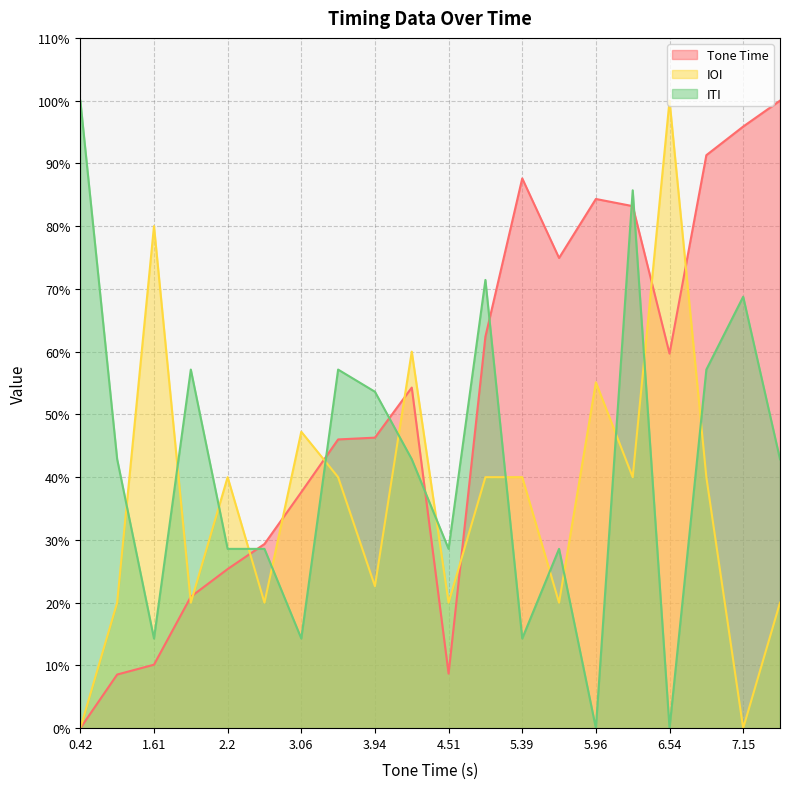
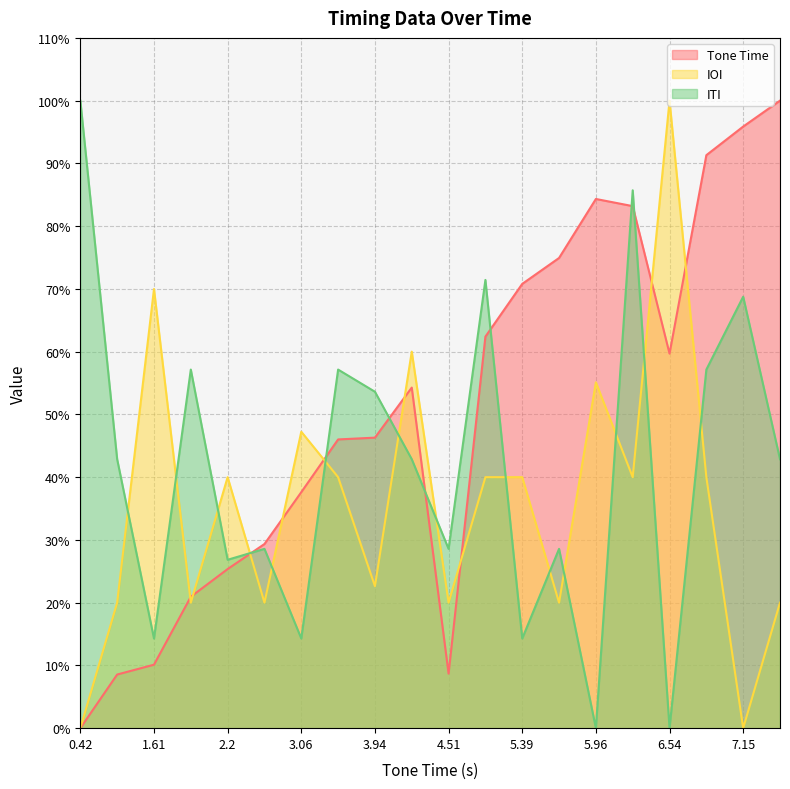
IOI, 1.61: 80% -> 70%
ITI, 2.2: 29% -> 27%
Tone Time, 5.39: 88% -> 71%
